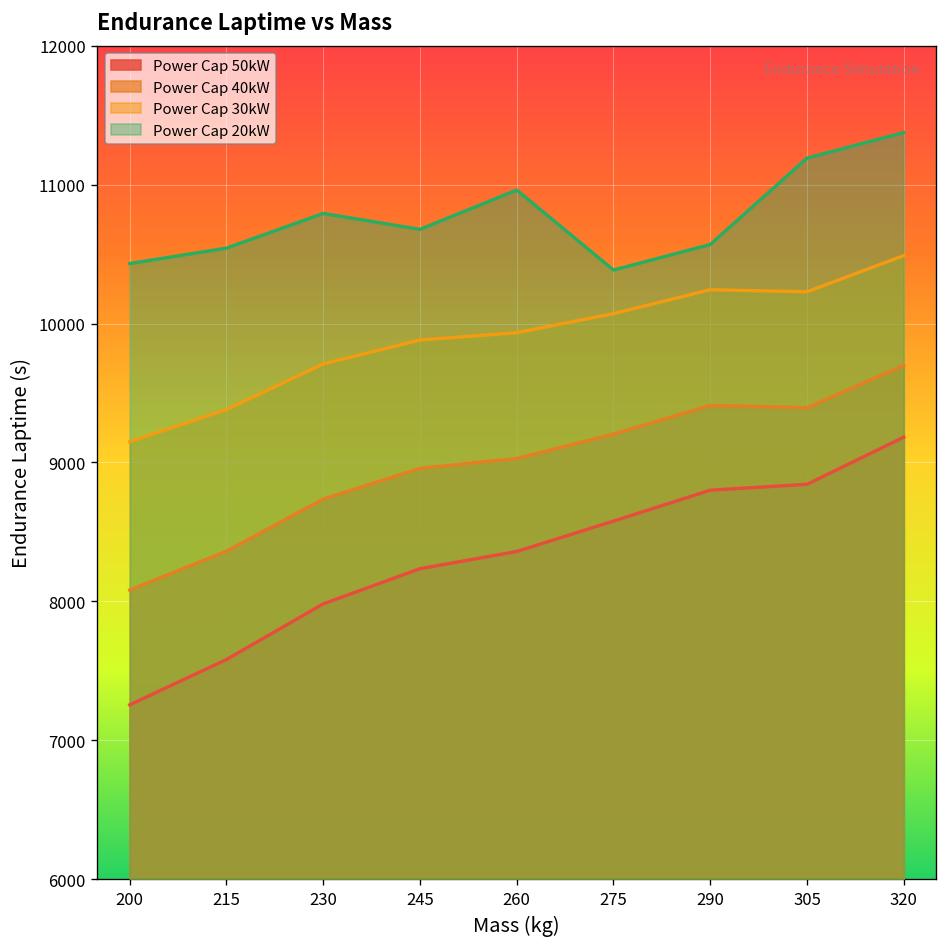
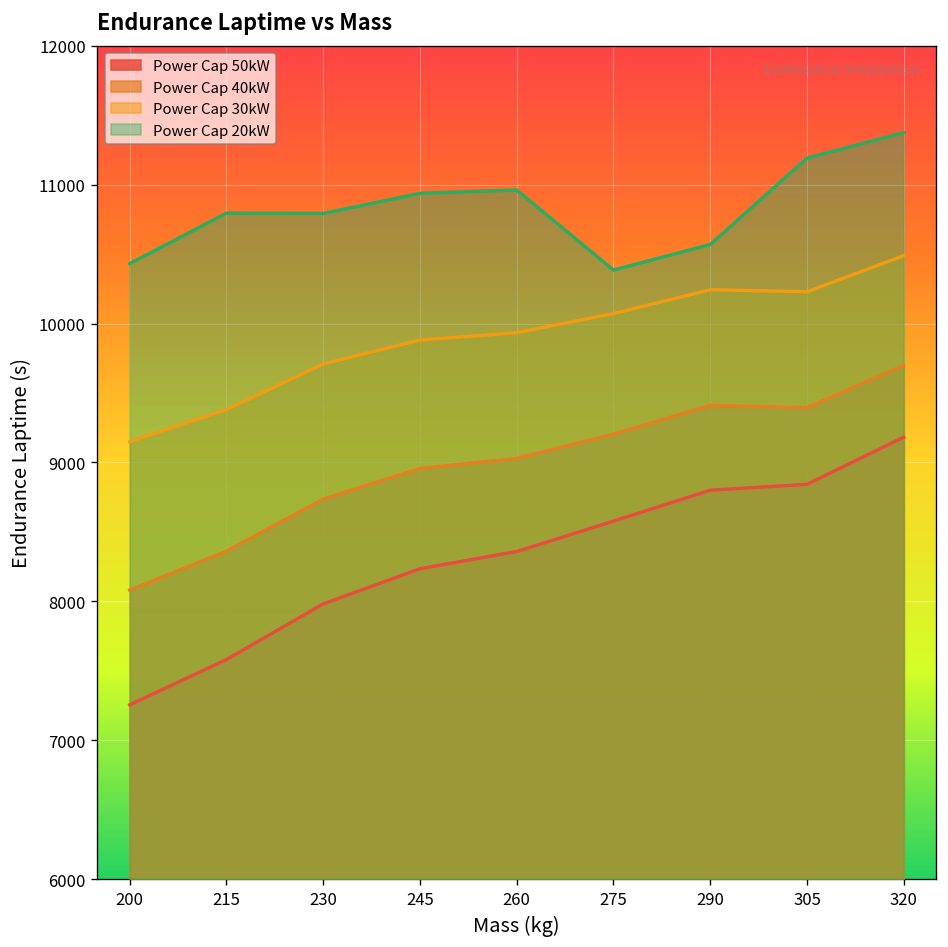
Power Cap 20kW, 215: 10540 -> 10790
Power Cap 20kW, 245: 10680 -> 10940
